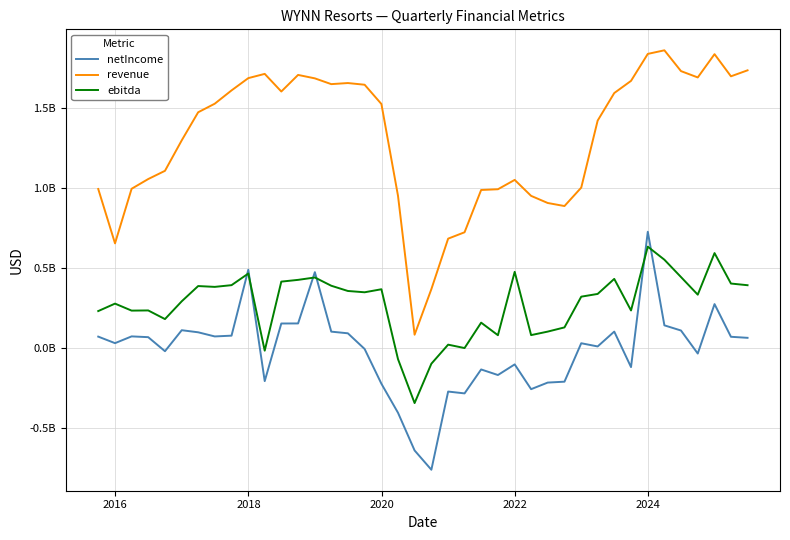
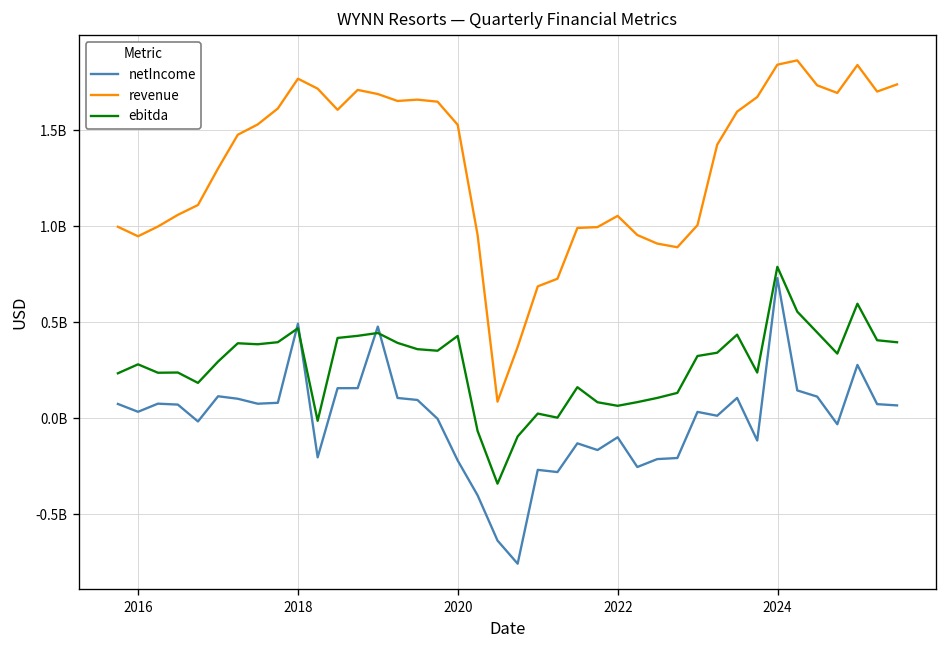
revenue, 2016: 660000000 -> 950000000
revenue, 2018: 1690000000 -> 1770000000
ebitda, 2020: 370000000 -> 430000000
ebitda, 2022: 480000000 -> 60000000
ebitda, 2024: 640000000 -> 790000000
